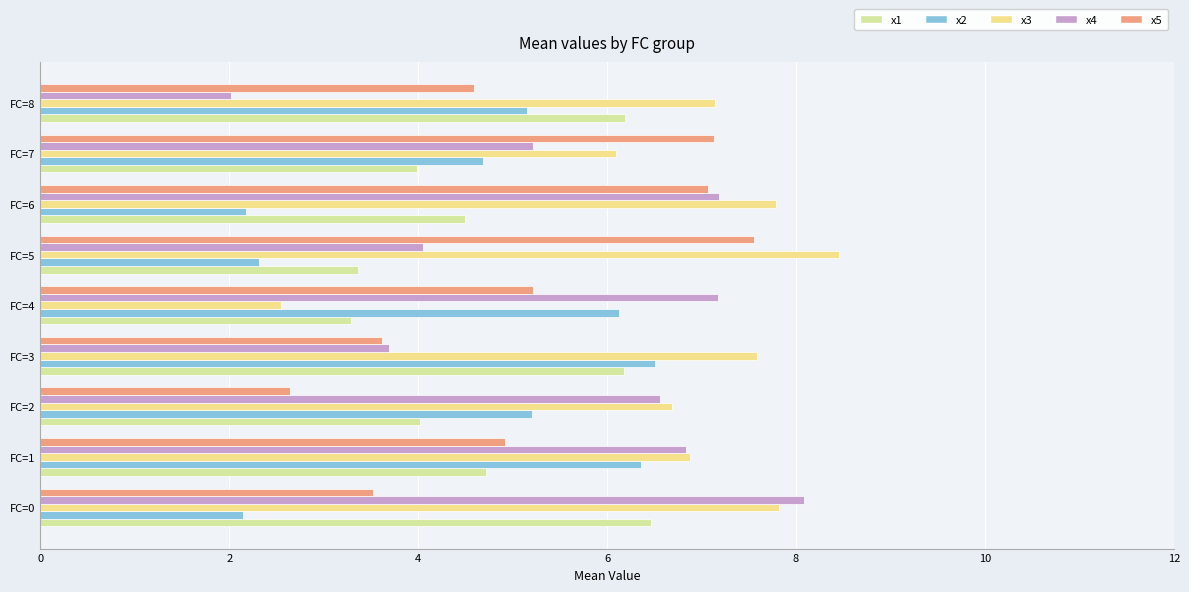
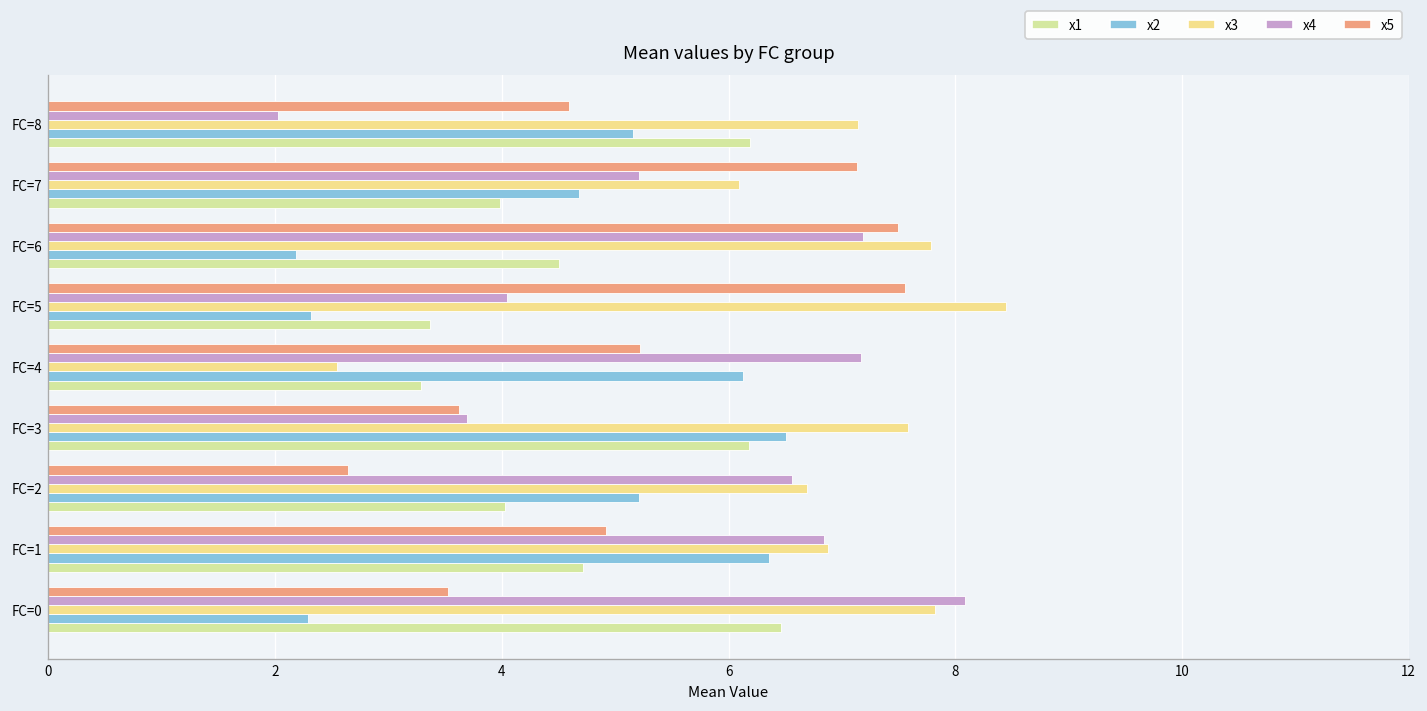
x5, FC=6: 7.1 -> 7.5
x2, FC=0: 2.1 -> 2.3
